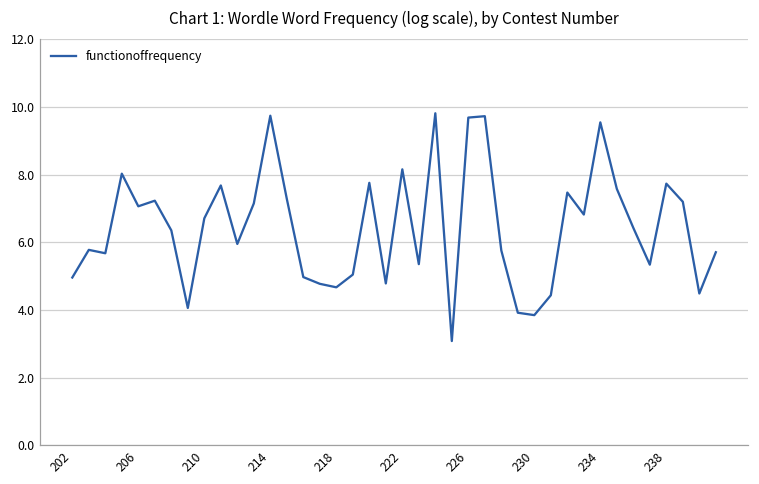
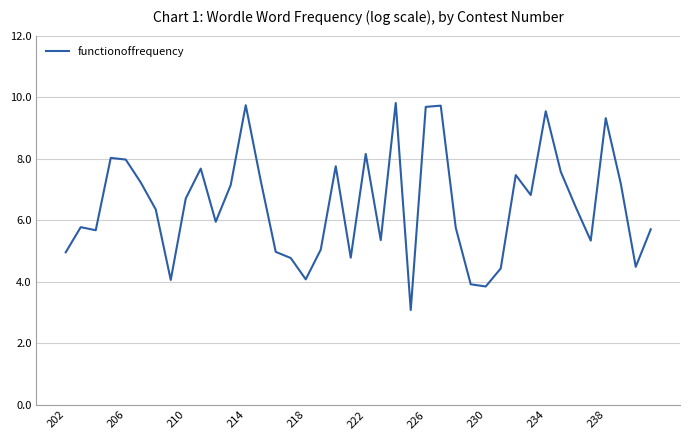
206: 7.1 -> 8.0
218: 4.7 -> 4.1
238: 7.7 -> 9.3
